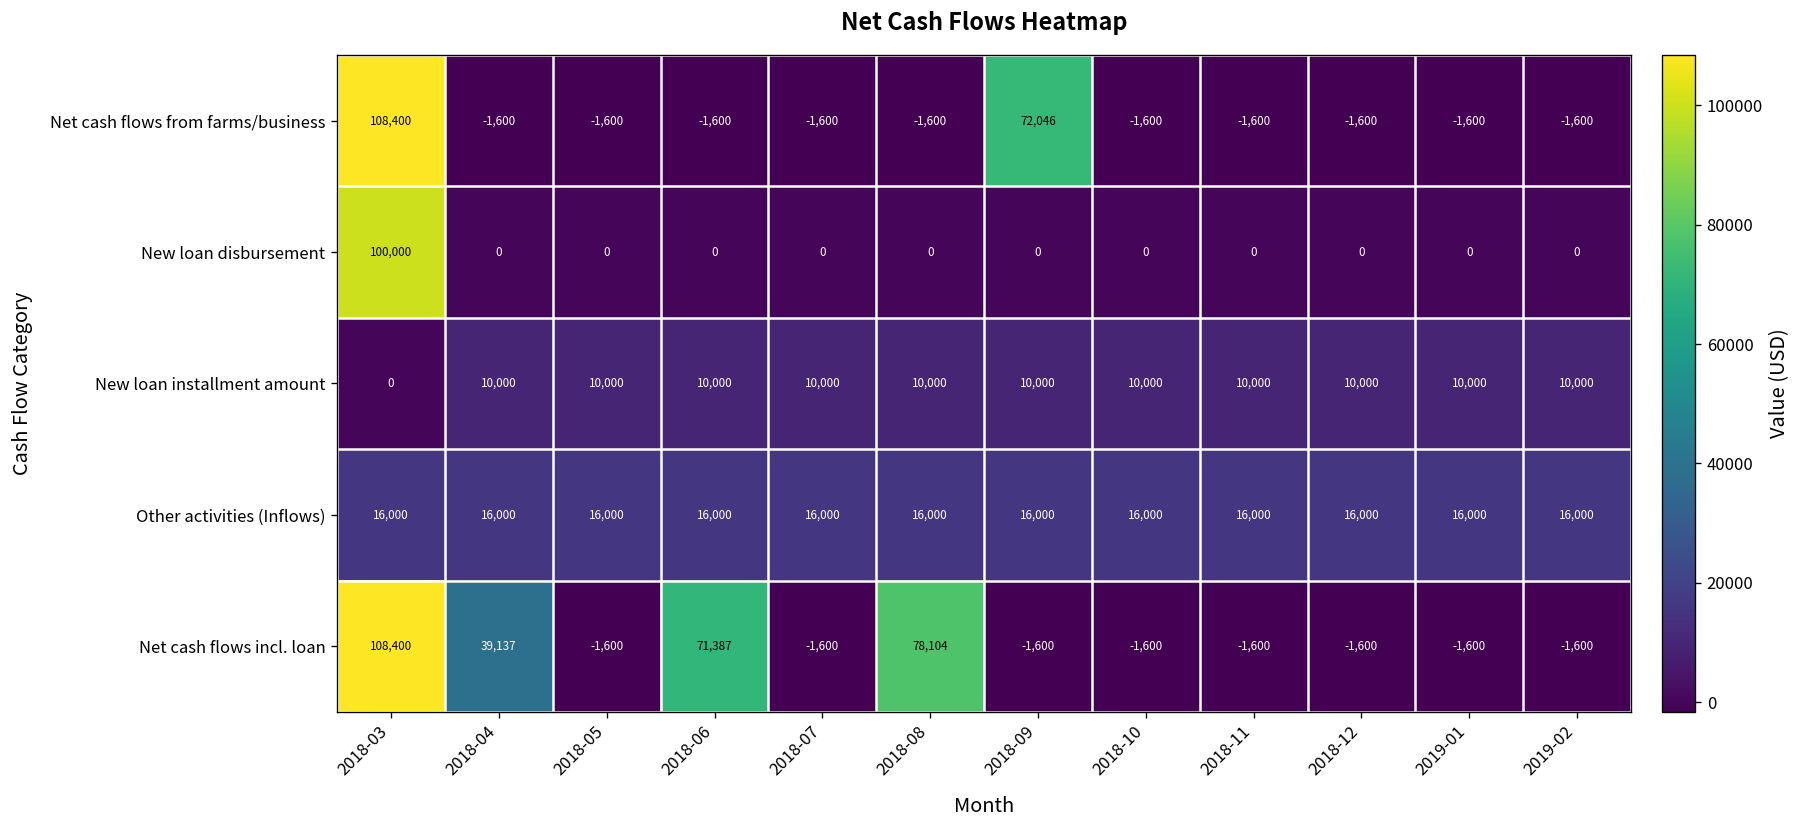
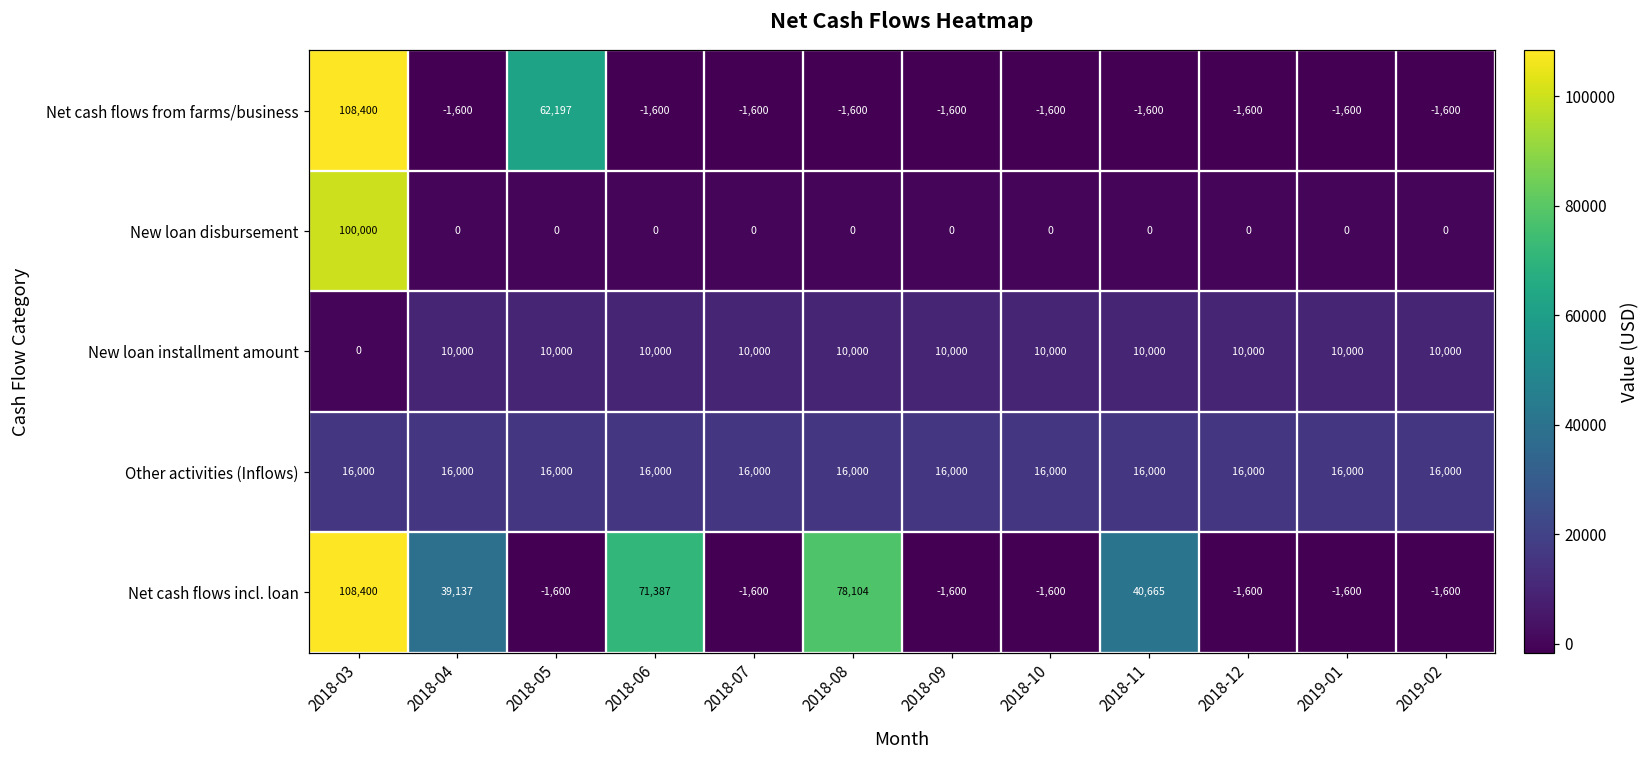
Net cash flows from farms/business, 2018-05: -1,600 -> 62,197
Net cash flows from farms/business, 2018-09: 72,046 -> -1,600
Net cash flows incl. loan, 2018-11: -1,600 -> 40,665
